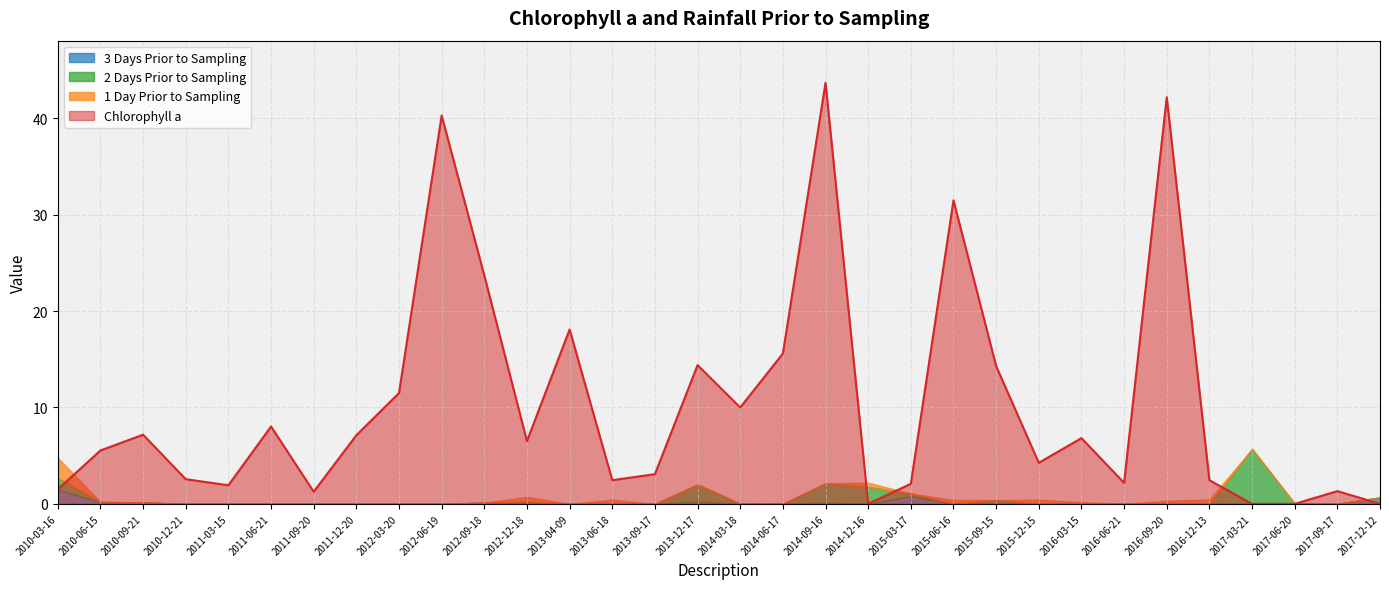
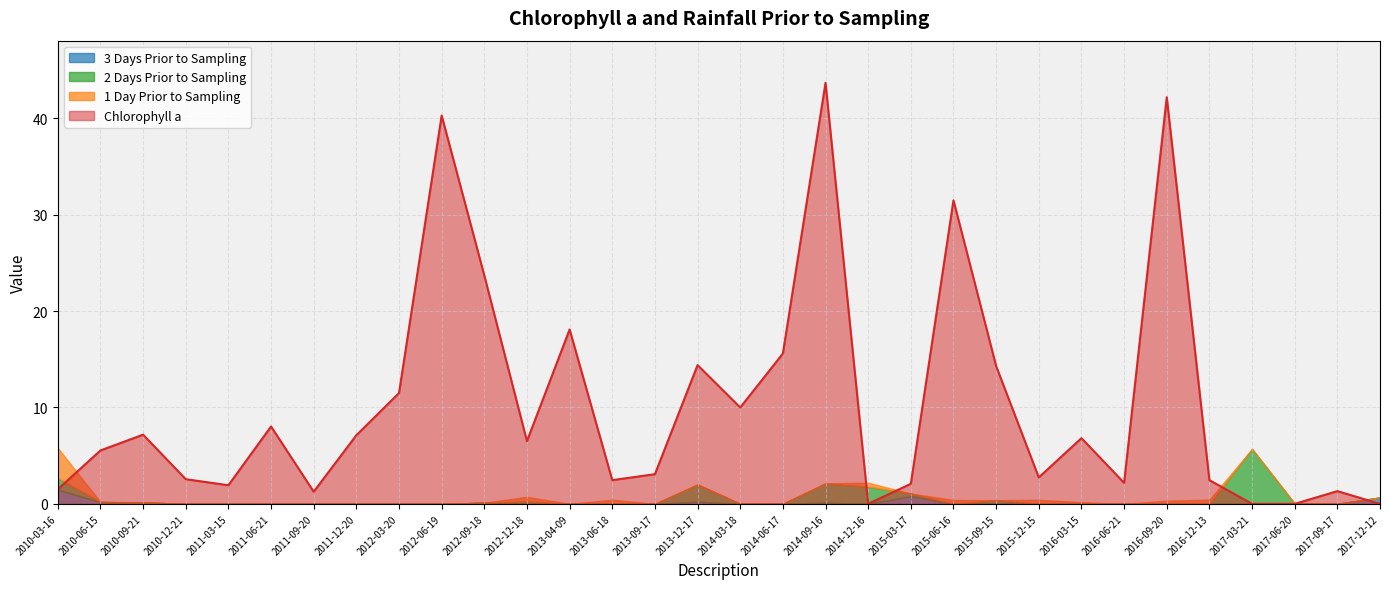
1 Day Prior to Sampling, 2010-03-16: 2 -> 3
Chlorophyll a, 2015-12-15: 4 -> 3
